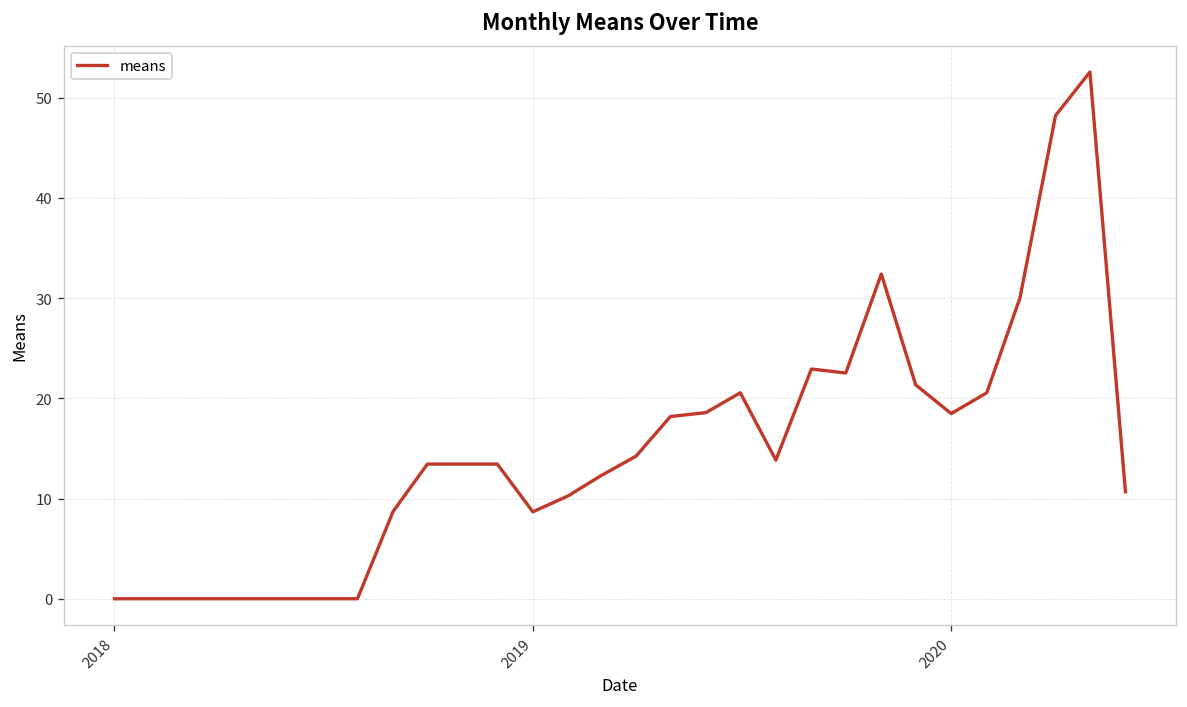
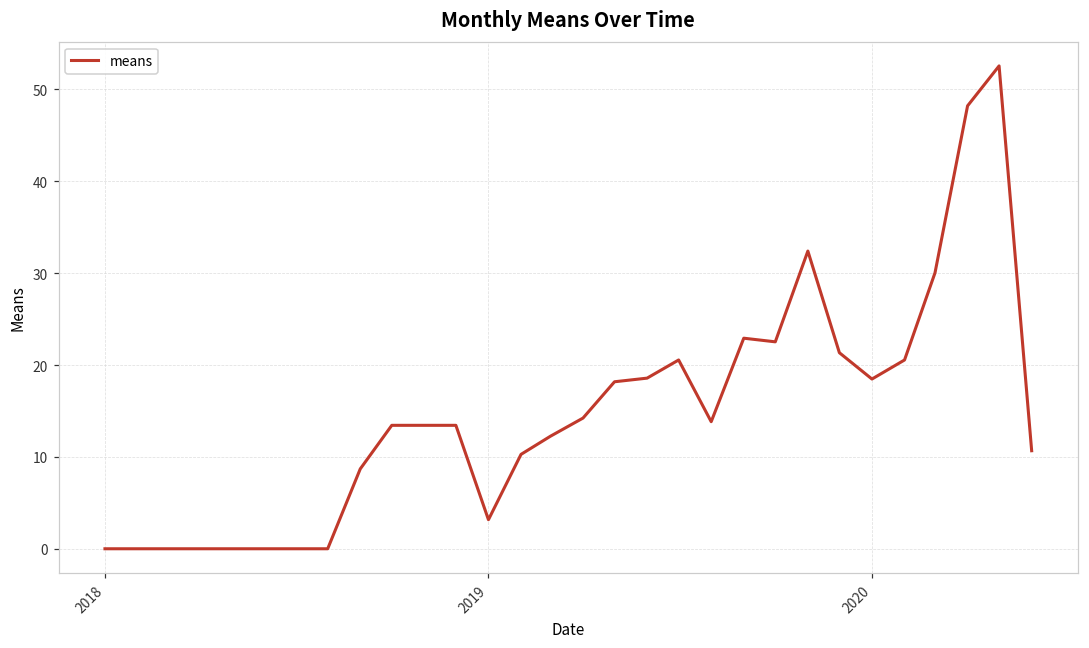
2019: 9 -> 3
